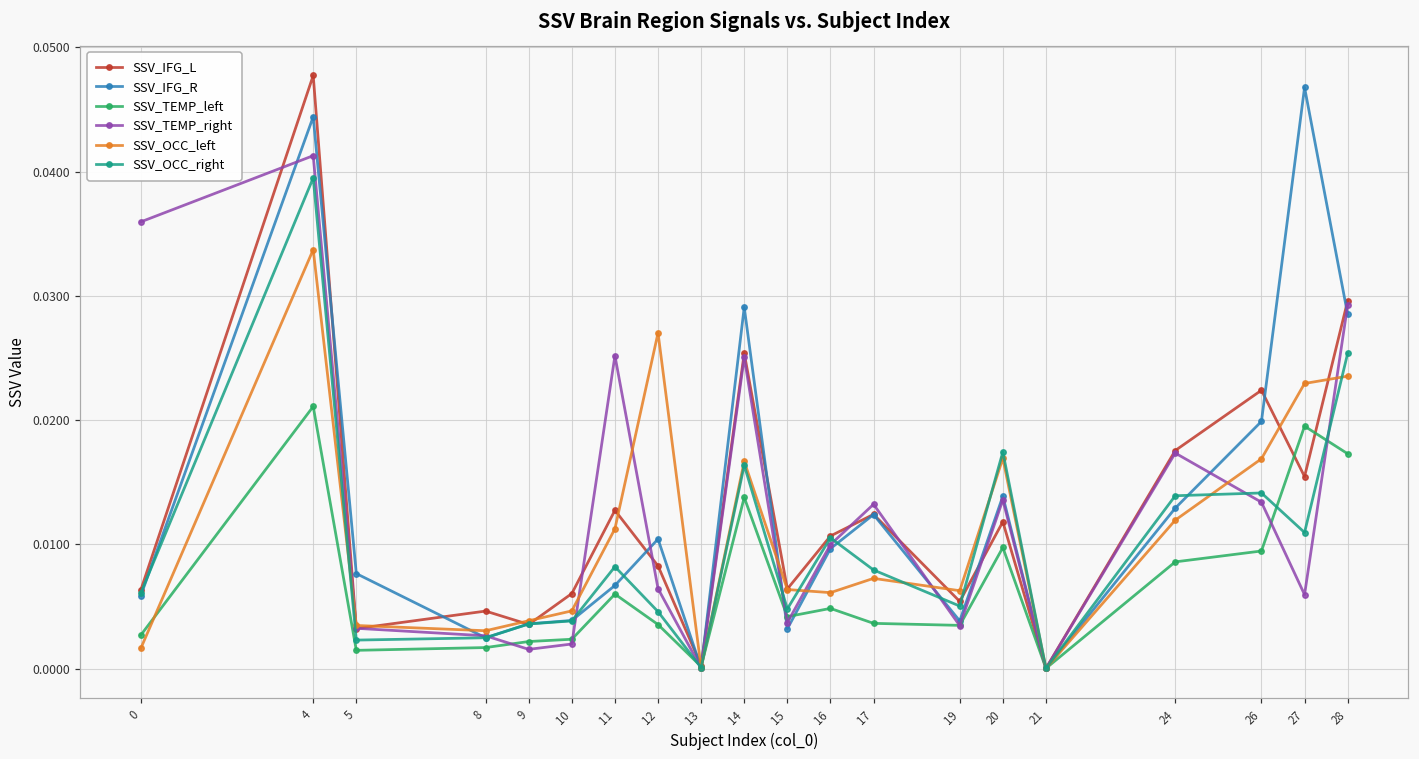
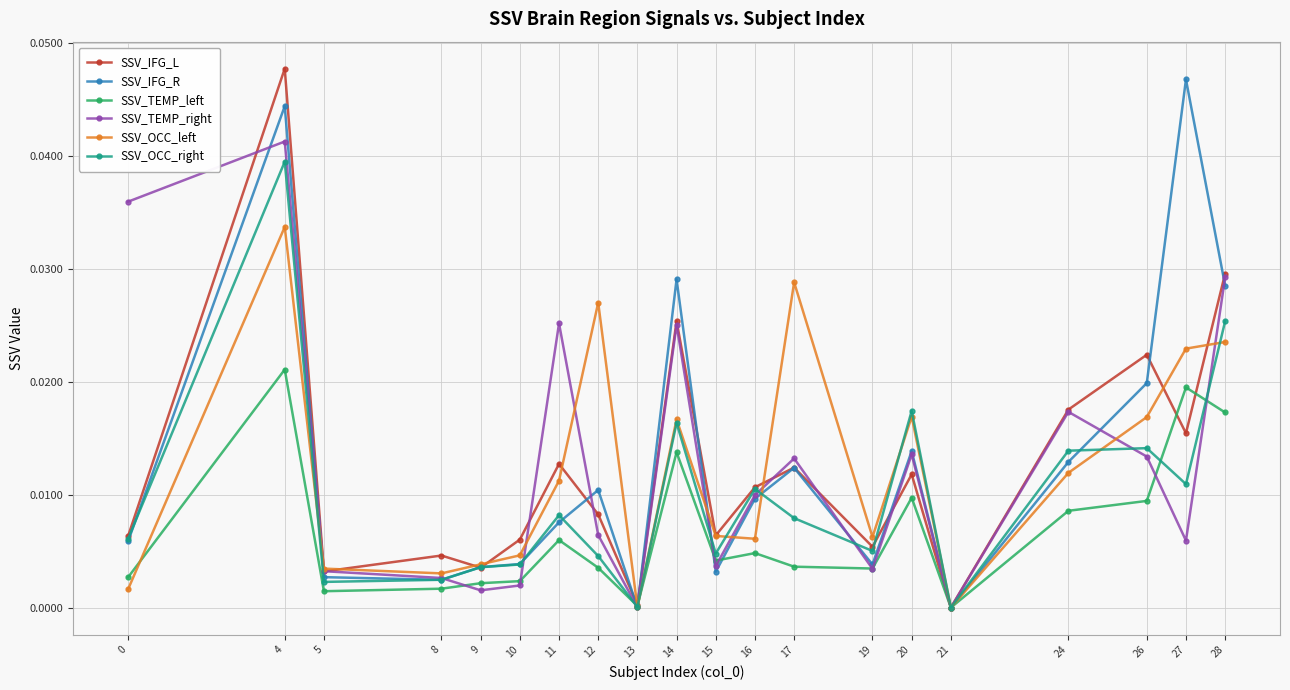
SSV_IFG_R, 5: 0.0077 -> 0.0027
SSV_IFG_R, 11: 0.0067 -> 0.0076
SSV_OCC_left, 17: 0.0073 -> 0.0288
